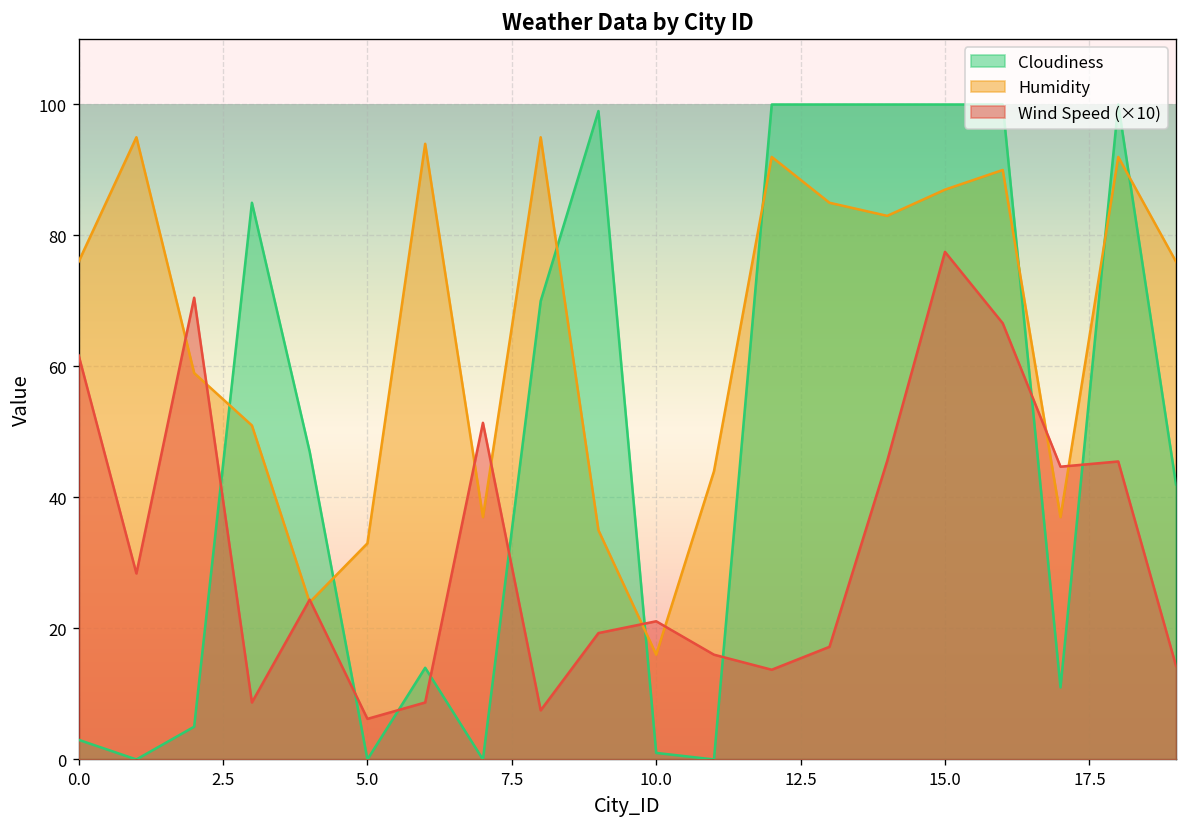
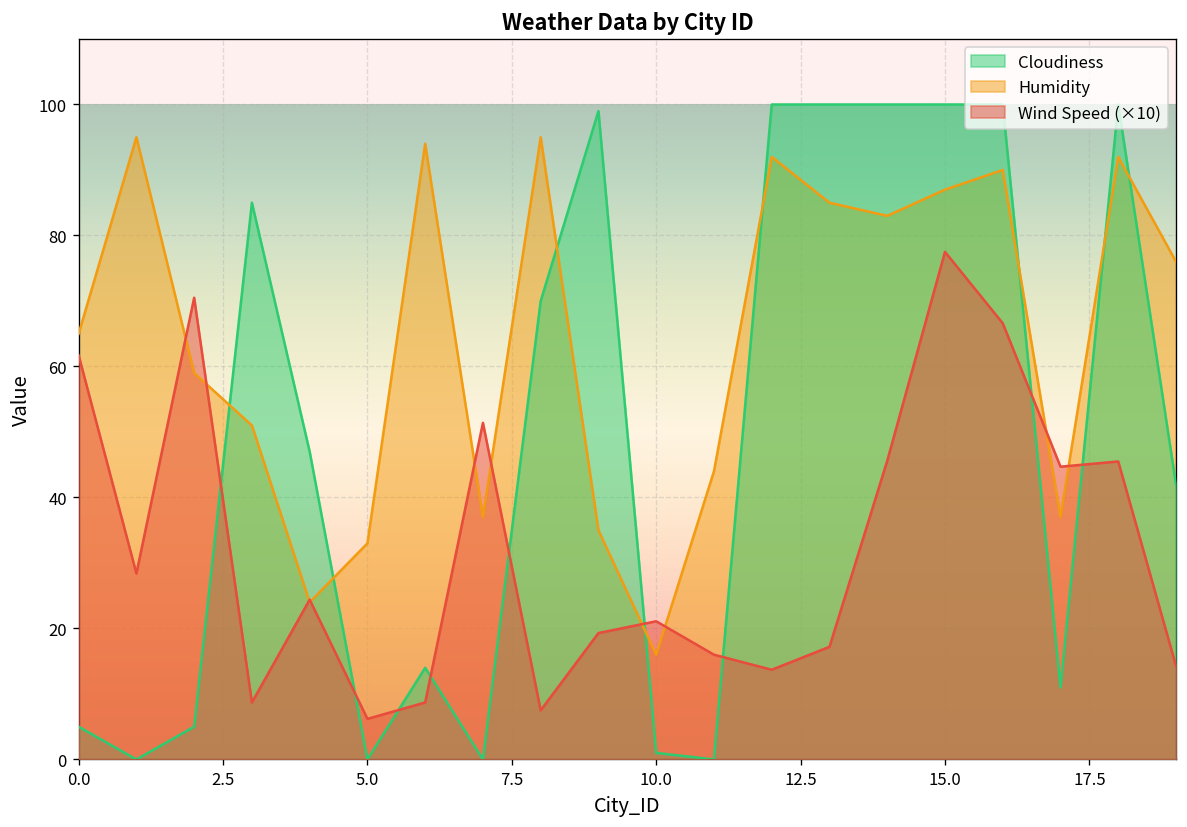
Cloudiness, 0.0: 3 -> 5
Humidity, 0.0: 76 -> 65
